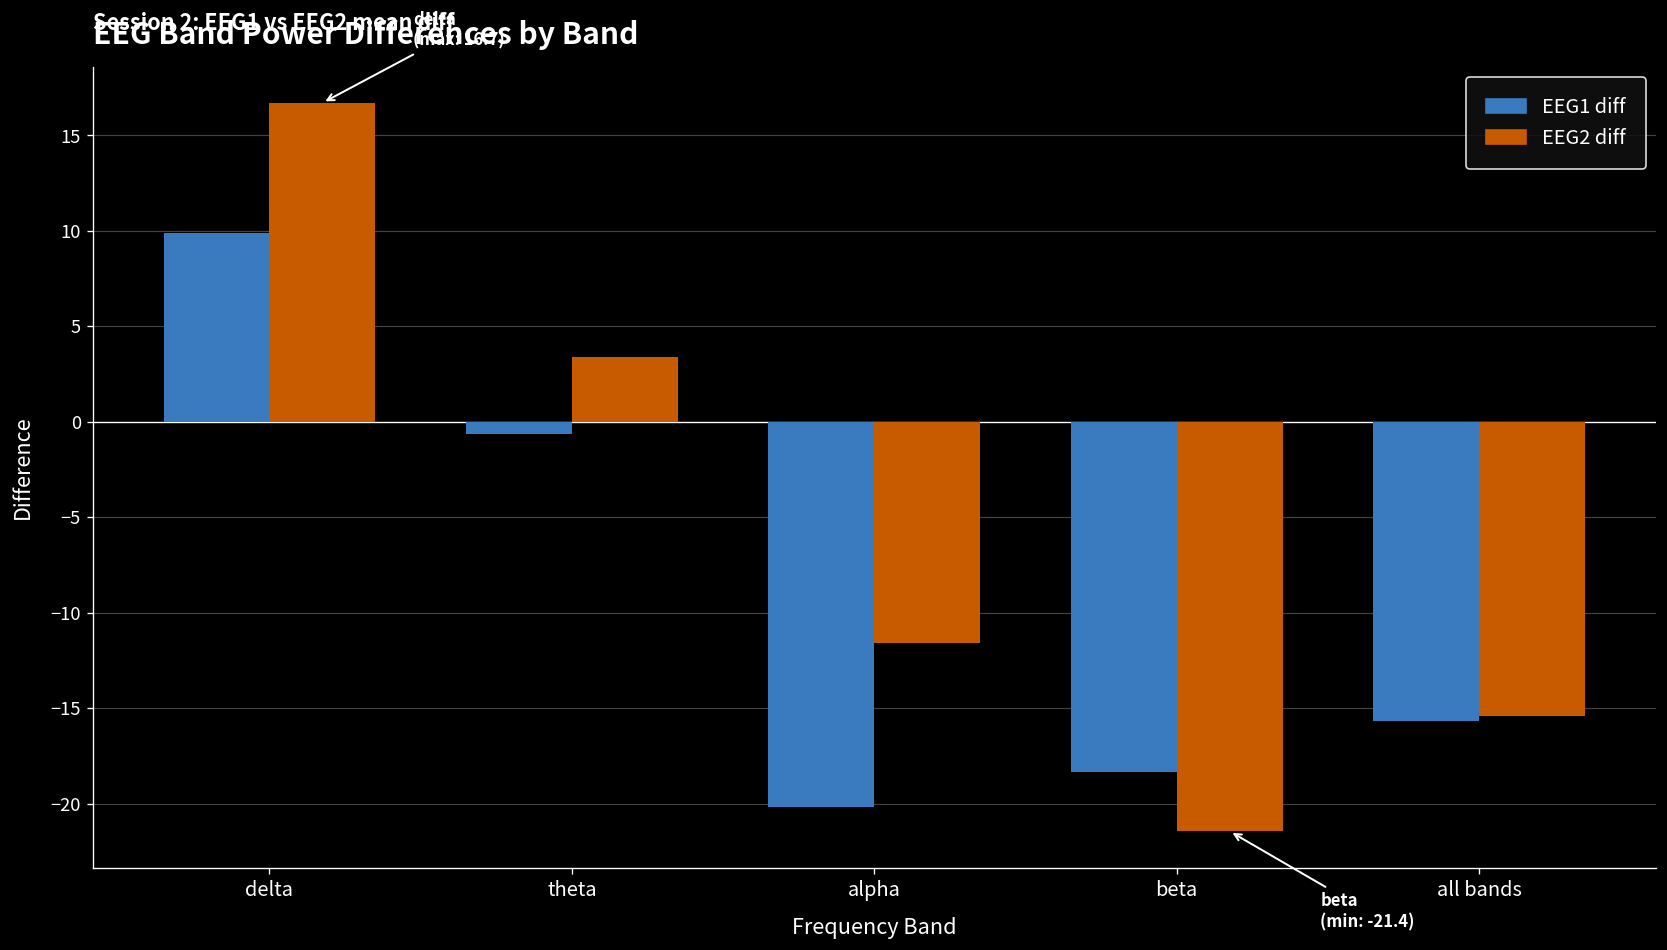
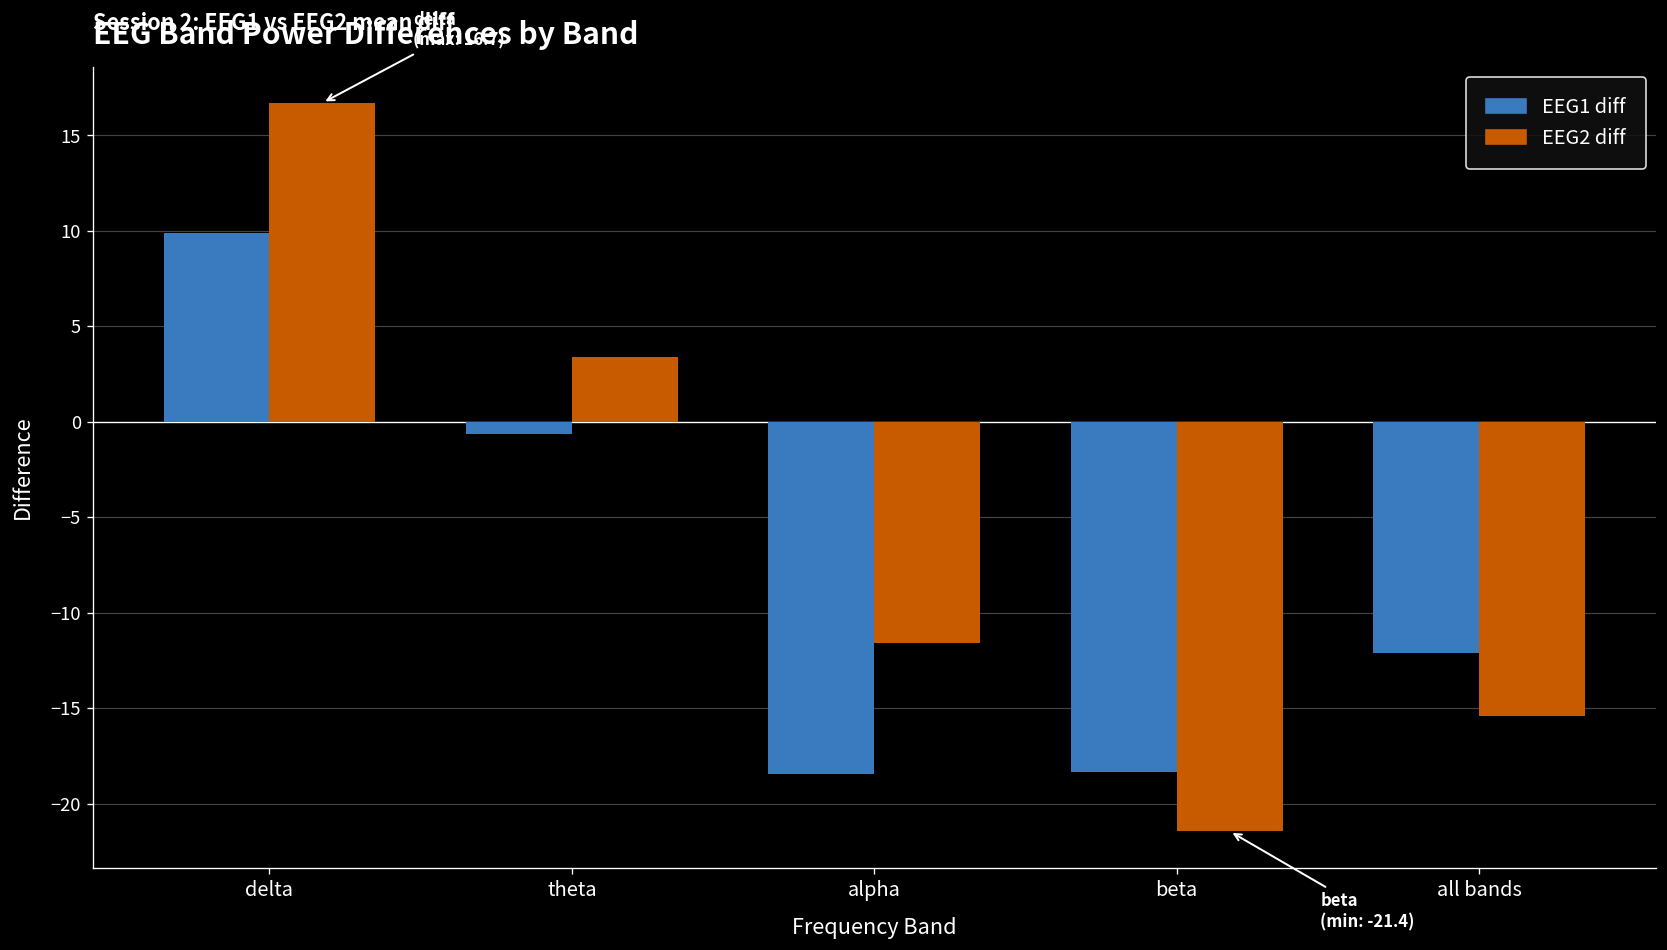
EEG1 diff, alpha: -20.2 -> -18.5
EEG1 diff, all bands: -15.7 -> -12.1
